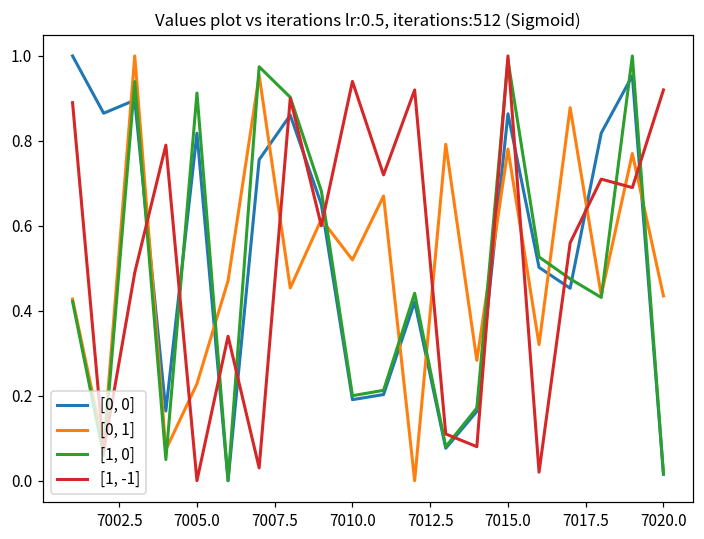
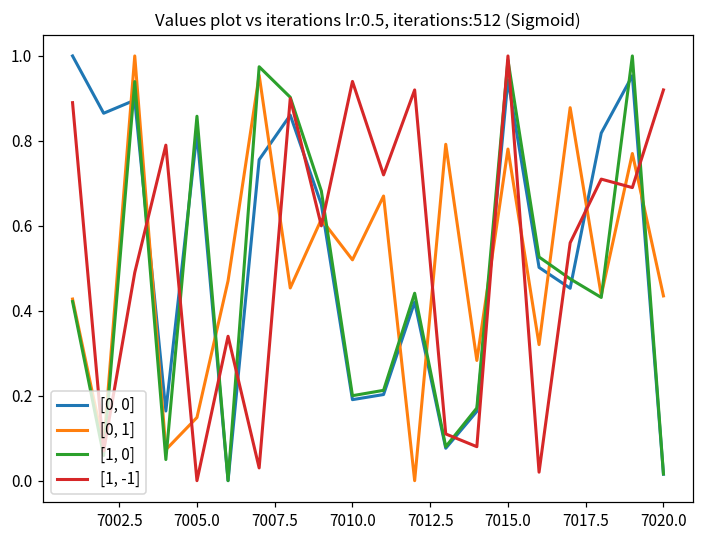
[0, 1], 7005.0: 0.23 -> 0.15
[1, 0], 7005.0: 0.91 -> 0.86
[0, 0], 7015.0: 0.86 -> 0.94
